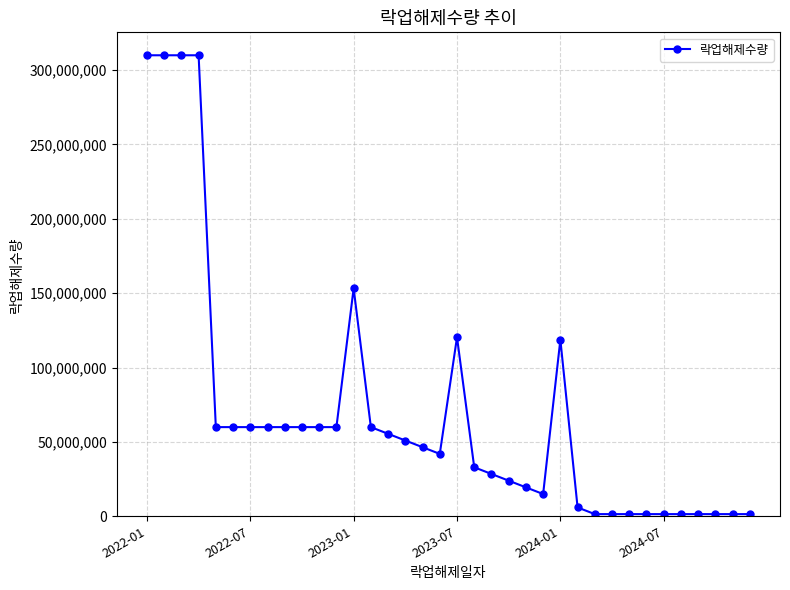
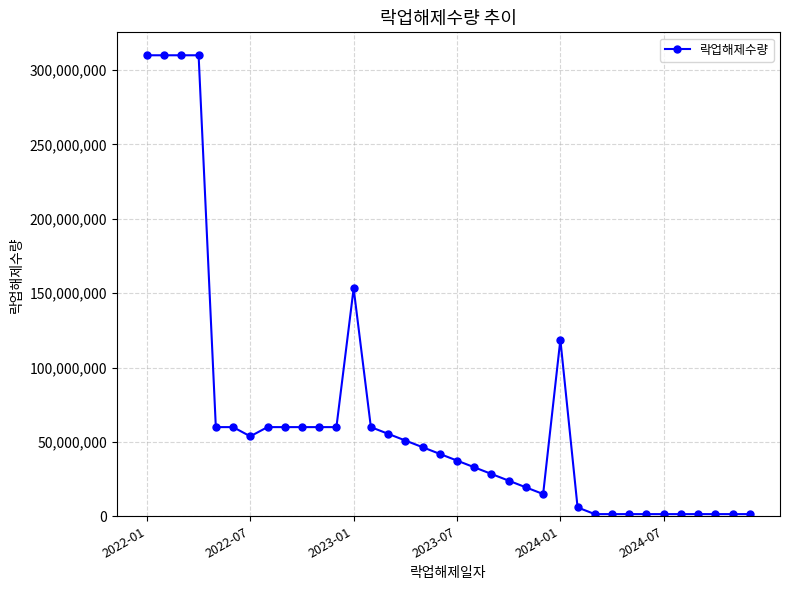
2022-07: 60,000,000 -> 54,000,000
2023-07: 120,000,000 -> 37,000,000
